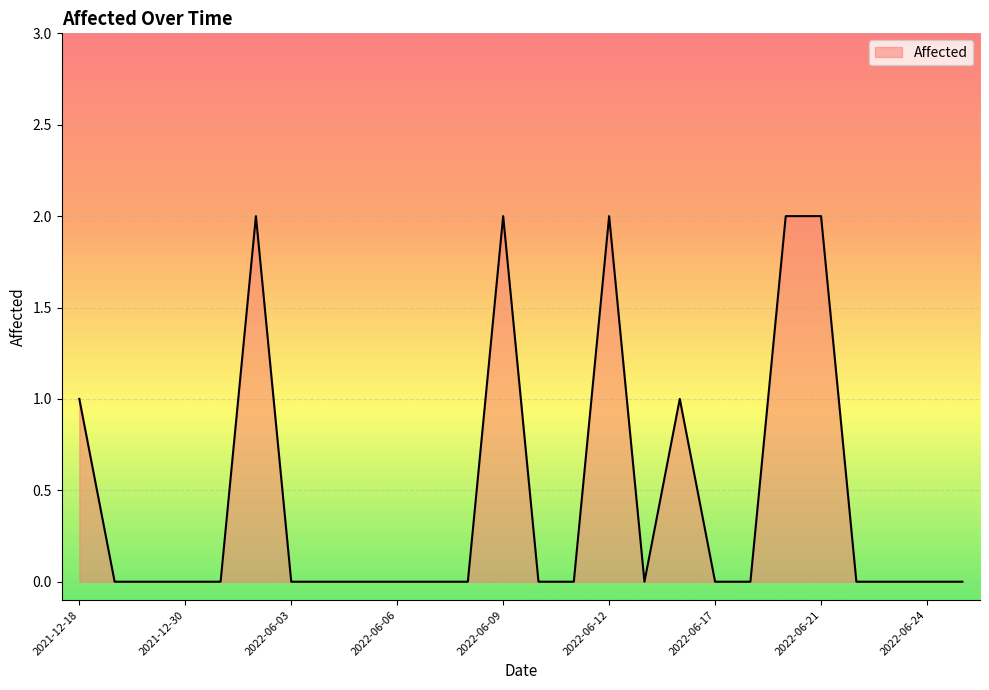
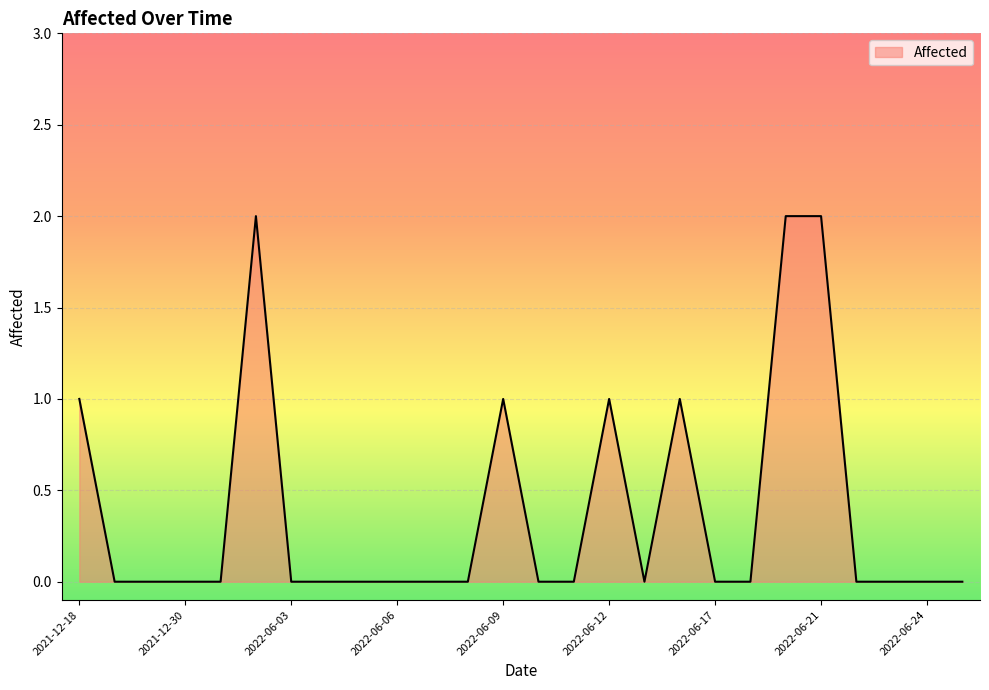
2022-06-09: 2 -> 1
2022-06-12: 2 -> 1
